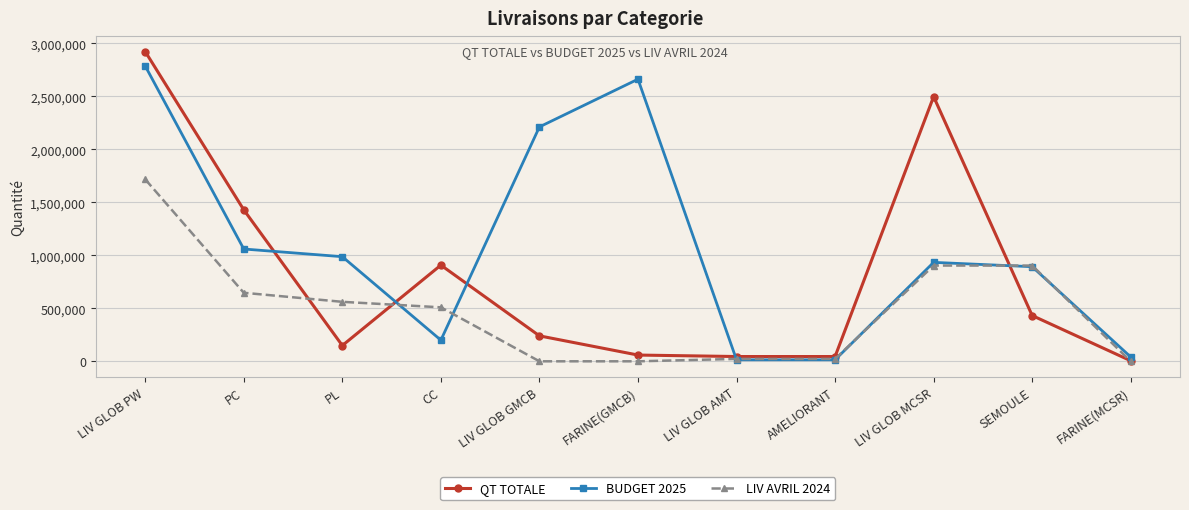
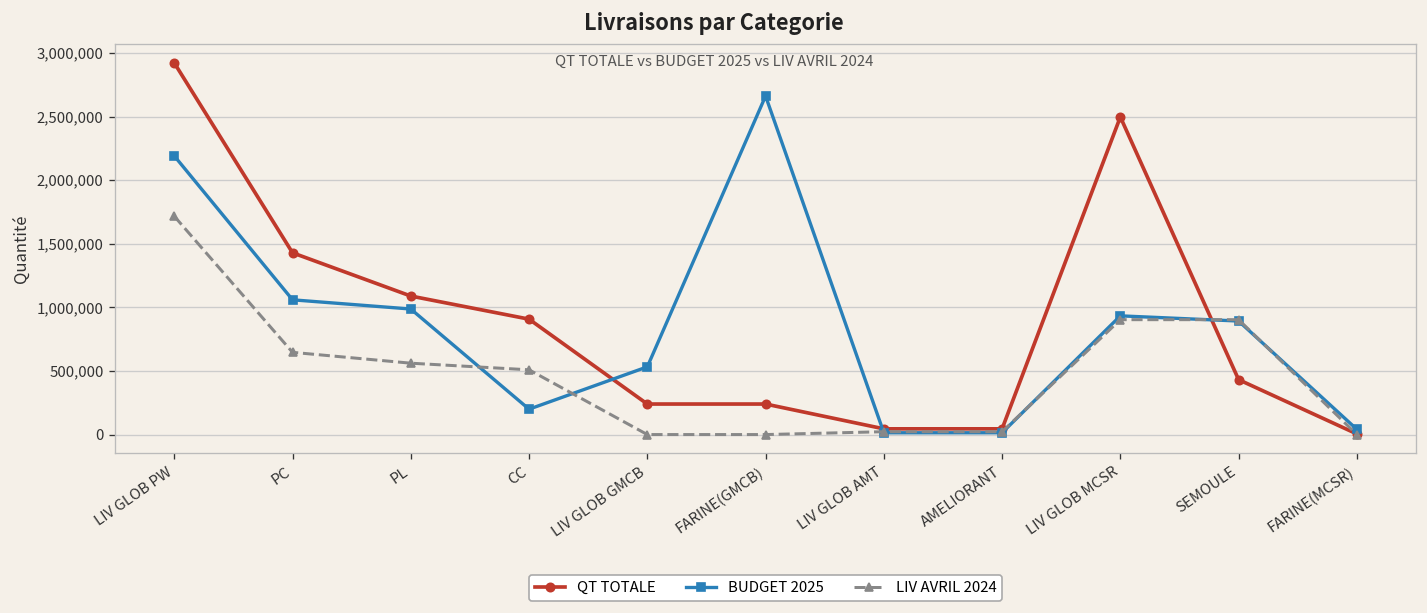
BUDGET 2025, LIV GLOB PW: 2,790,000 -> 2,190,000
QT TOTALE, PL: 150,000 -> 1,090,000
BUDGET 2025, LIV GLOB GMCB: 2,210,000 -> 530,000
QT TOTALE, FARINE(GMCB): 60,000 -> 240,000
